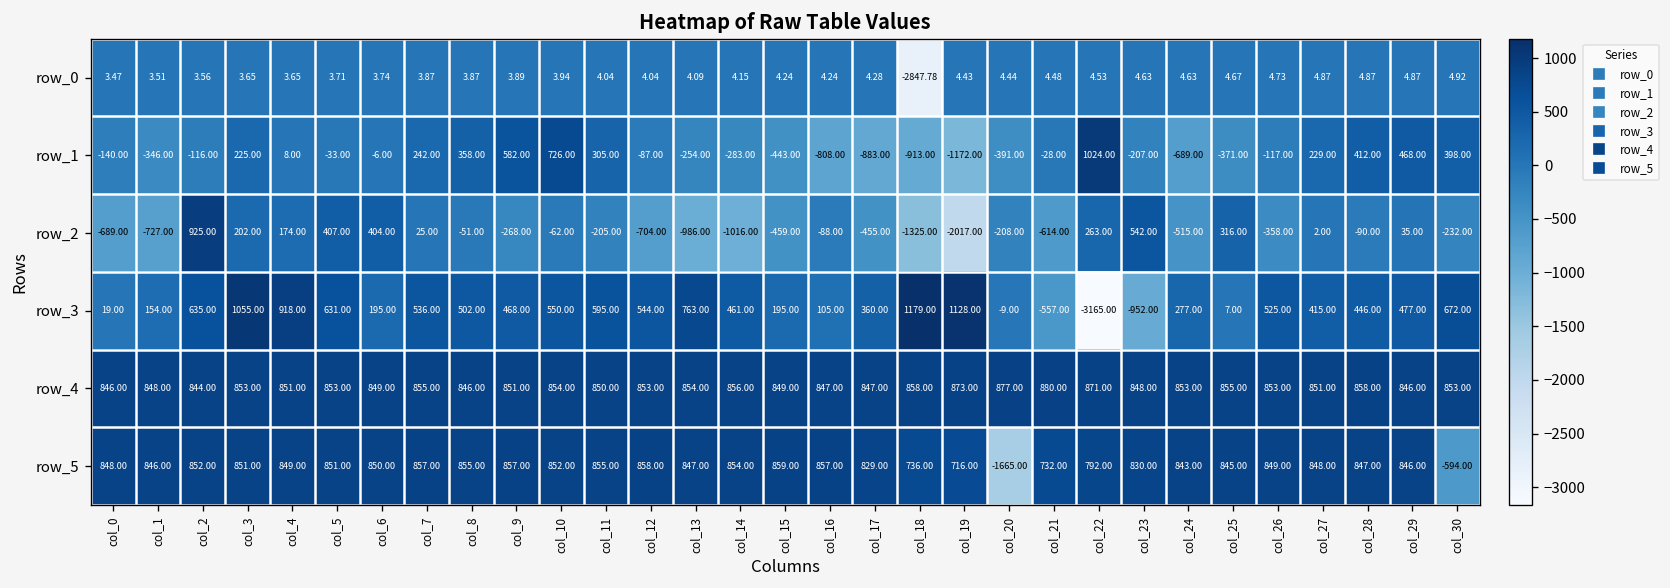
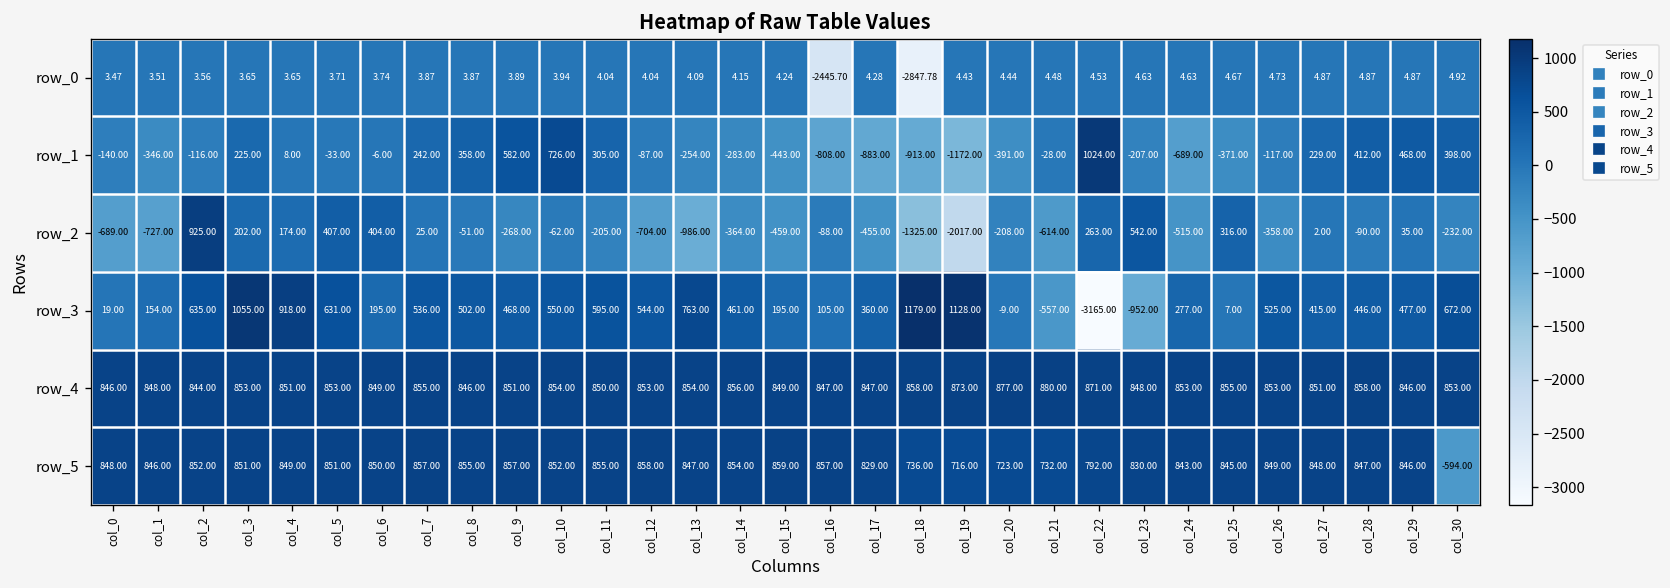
row_0, col_16: 4.24 -> -2445.70
row_2, col_14: -1016.00 -> -364.00
row_5, col_20: -1665.00 -> 723.00
